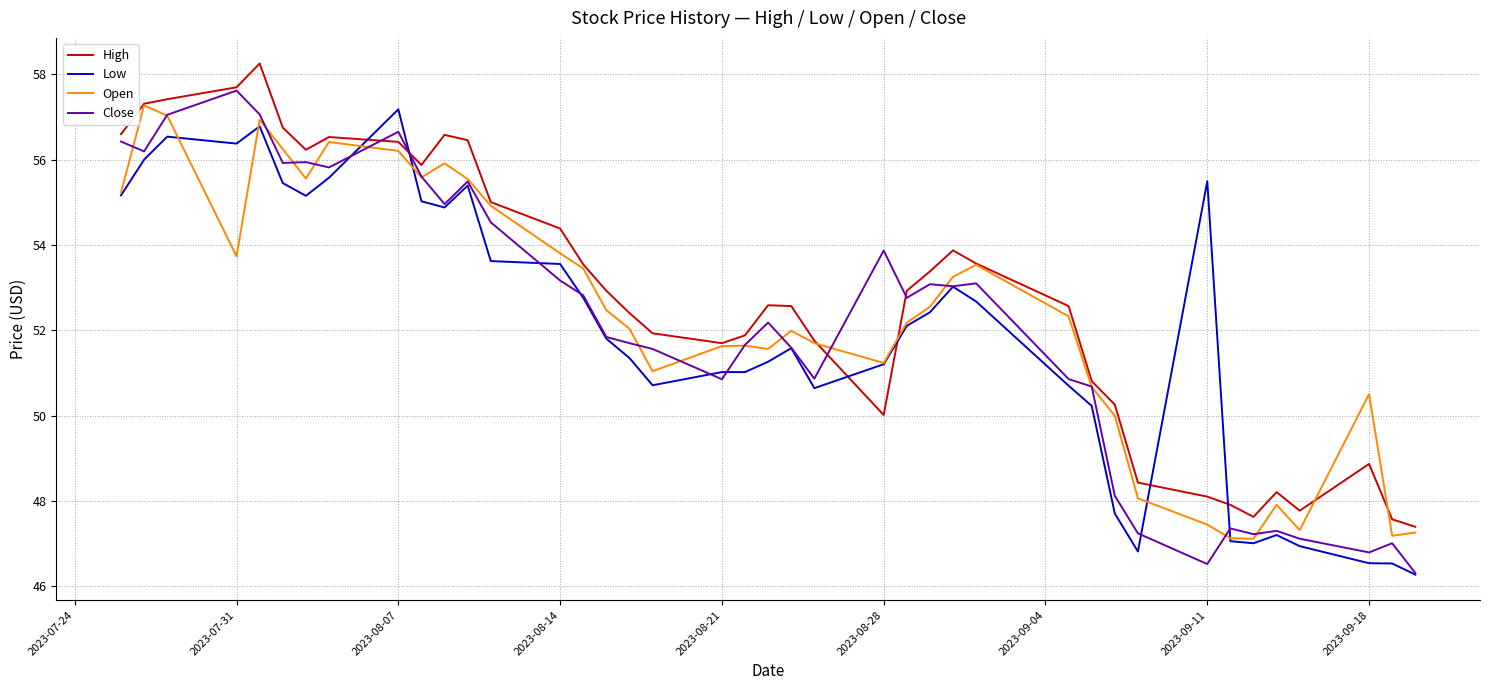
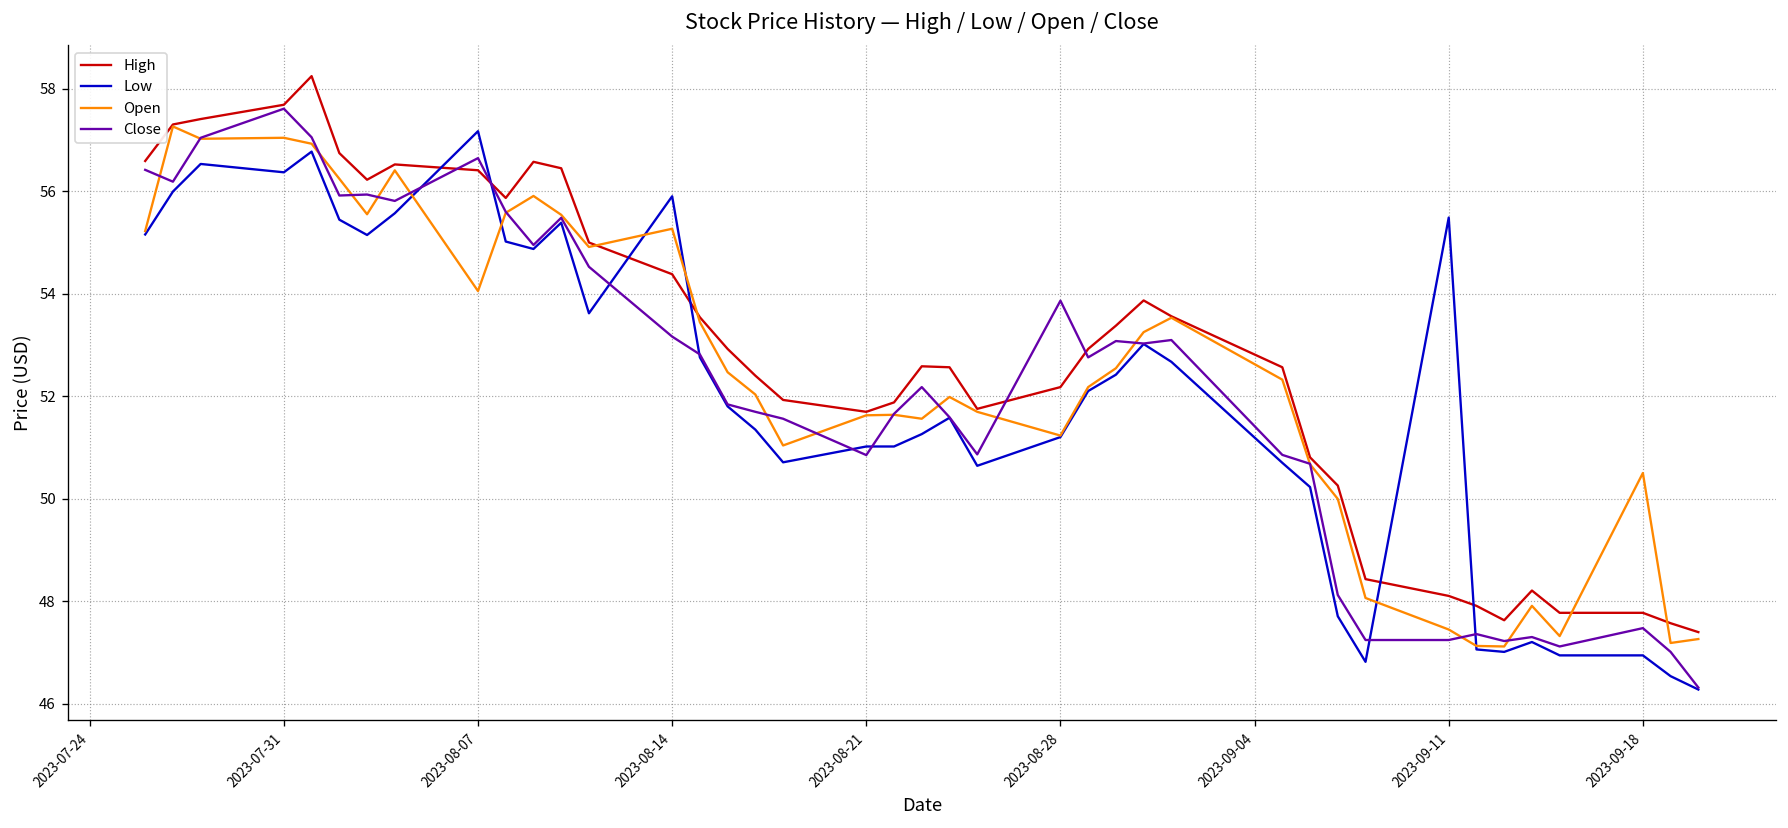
Open, 2023-07-31: 53.7 -> 57.0
Open, 2023-08-07: 56.2 -> 54.1
Low, 2023-08-14: 53.6 -> 55.9
Open, 2023-08-14: 53.8 -> 55.3
High, 2023-08-28: 50.0 -> 52.2
Close, 2023-09-11: 46.5 -> 47.2
High, 2023-09-18: 48.9 -> 47.8
Low, 2023-09-18: 46.5 -> 46.9
Close, 2023-09-18: 46.8 -> 47.5
